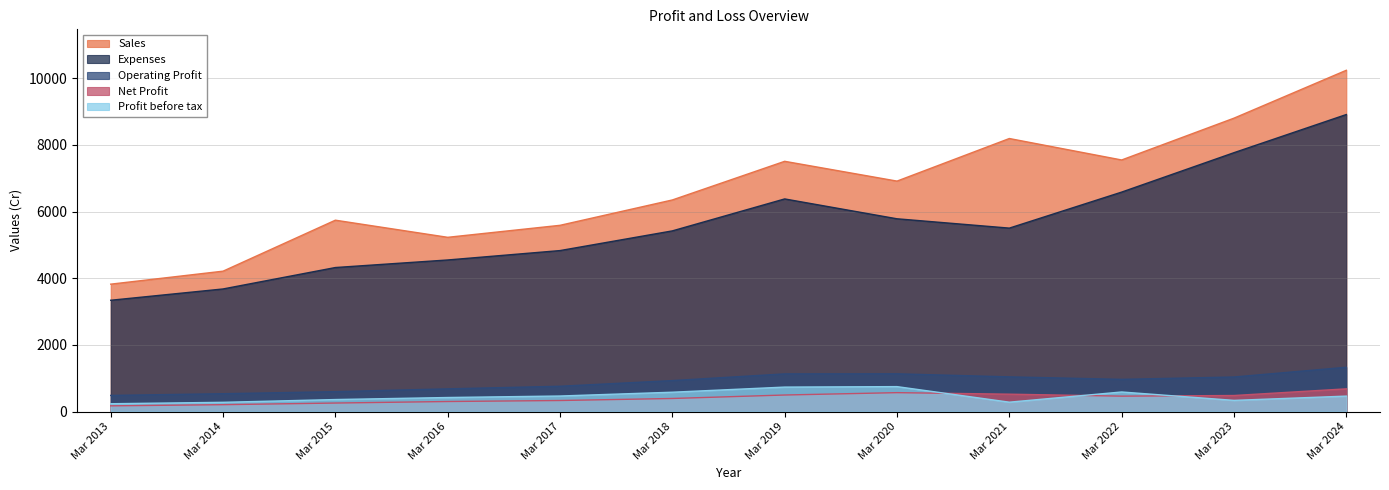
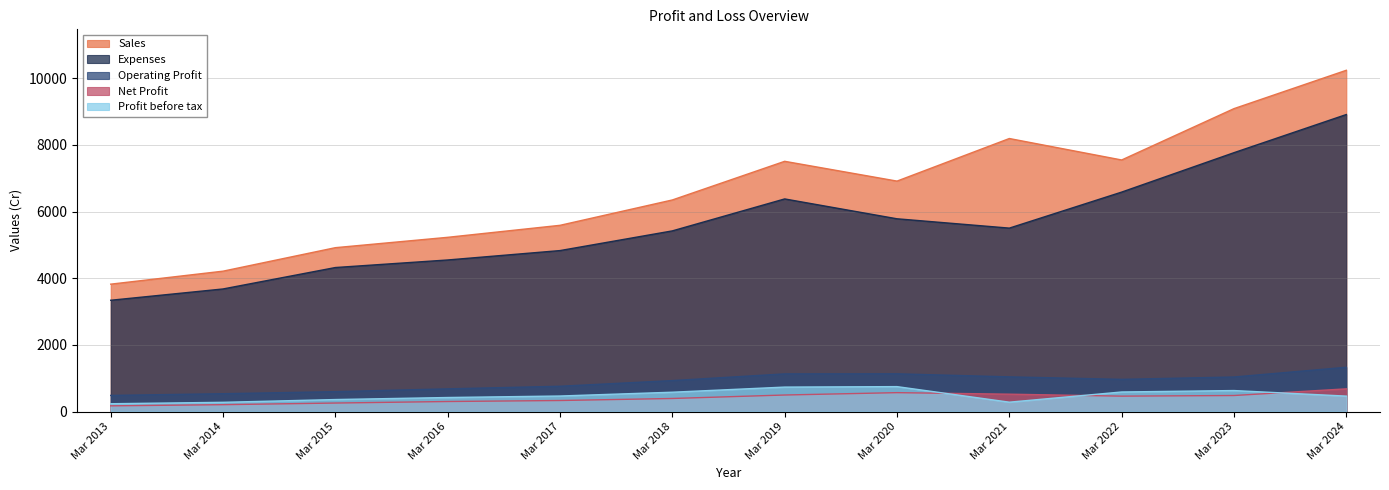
Sales, Mar 2015: 5700 -> 4900
Sales, Mar 2023: 8800 -> 9100
Profit before tax, Mar 2023: 300 -> 600
